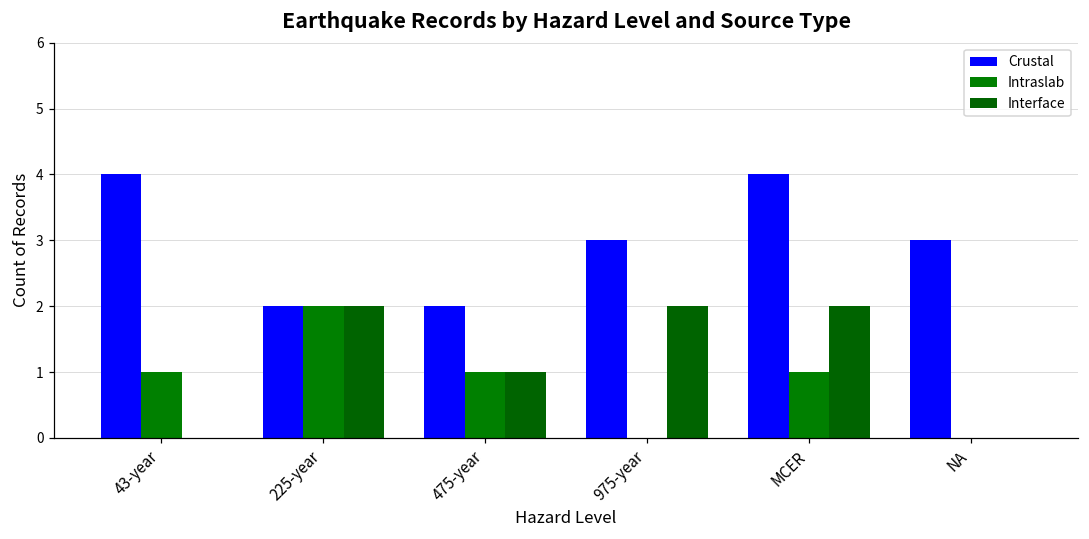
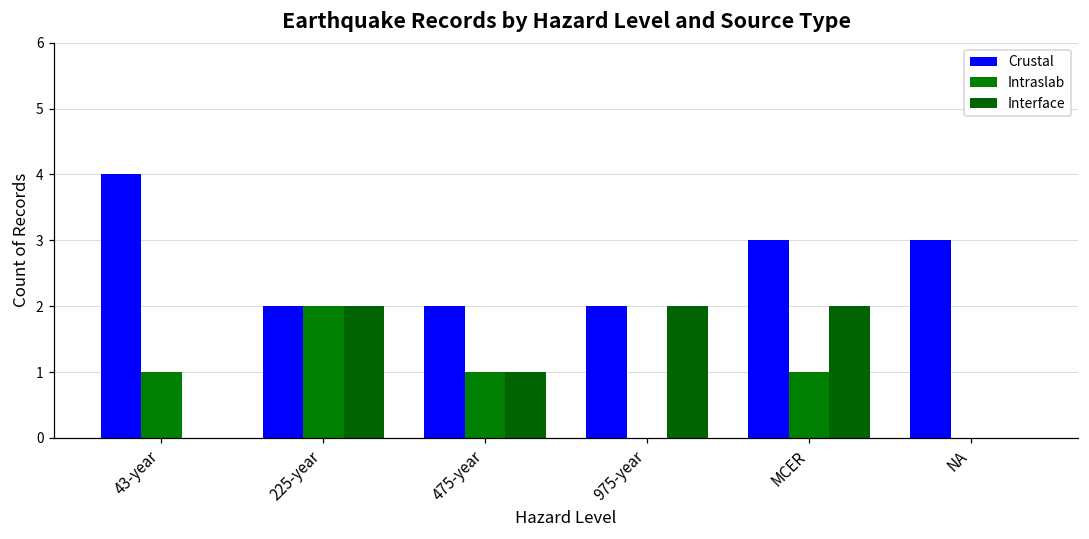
Crustal, 975-year: 3 -> 2
Crustal, MCER: 4 -> 3
